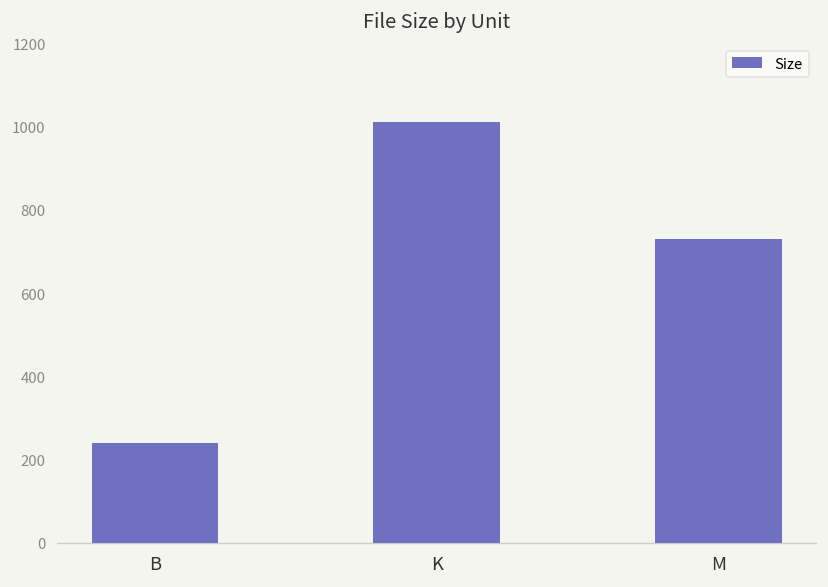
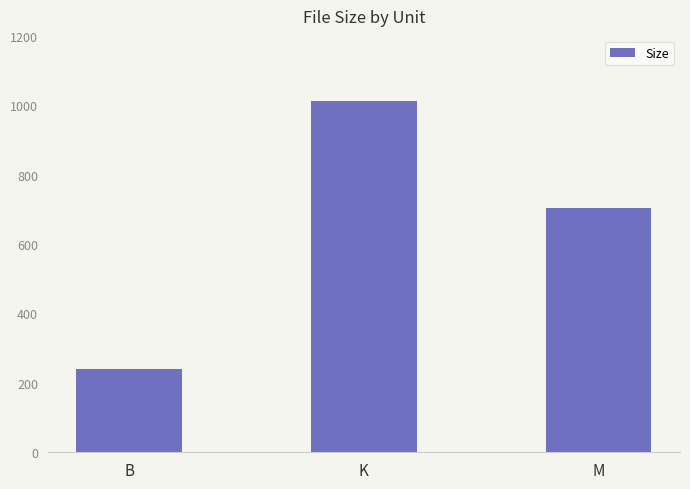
M: 730 -> 700
